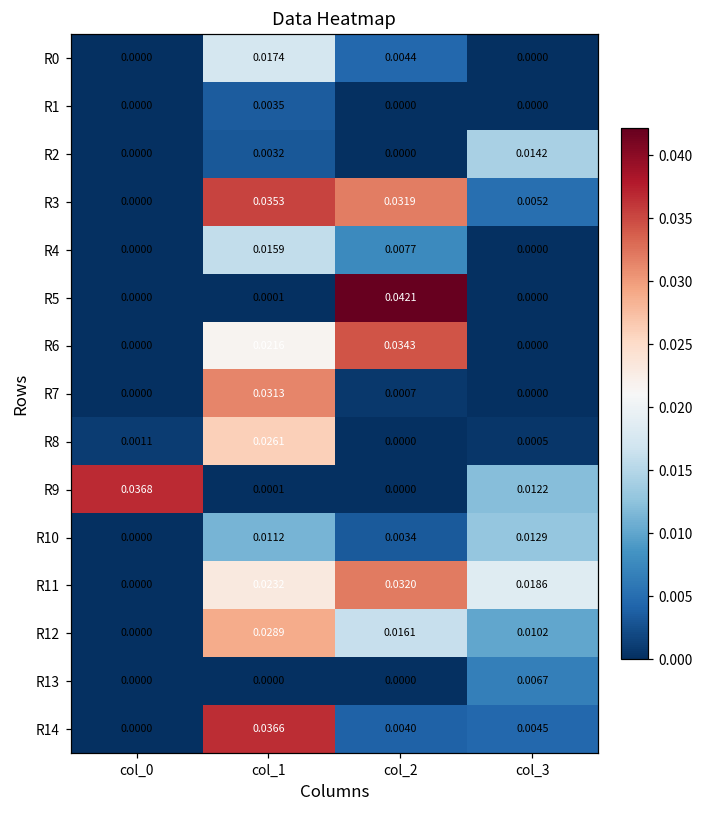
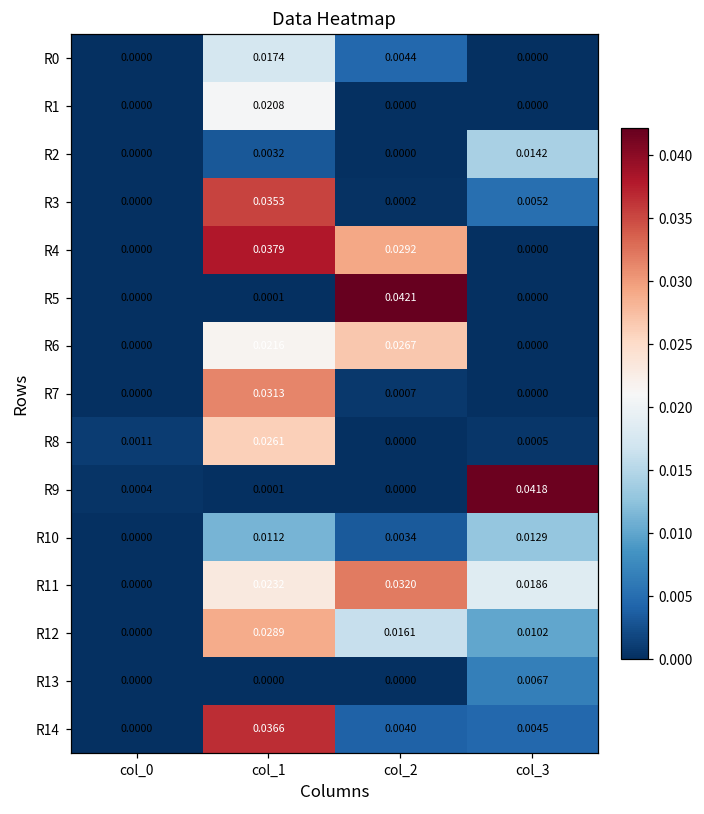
R1, col_1: 0.0035 -> 0.0208
R3, col_2: 0.0319 -> 0.0002
R4, col_1: 0.0159 -> 0.0379
R4, col_2: 0.0077 -> 0.0292
R6, col_2: 0.0343 -> 0.0267
R9, col_0: 0.0368 -> 0.0004
R9, col_3: 0.0122 -> 0.0418
